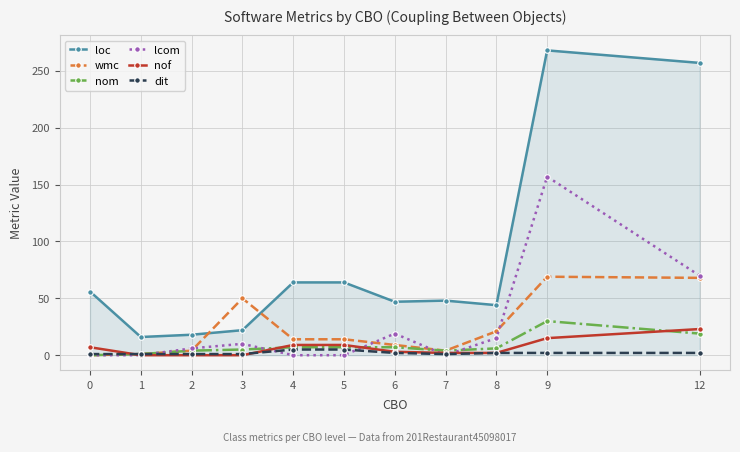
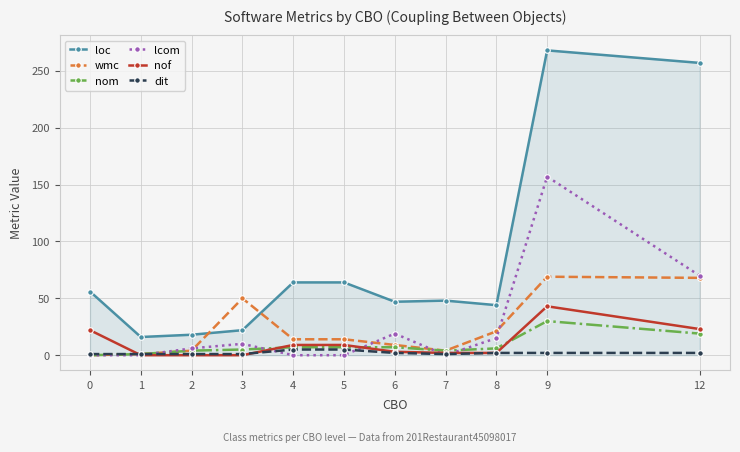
nof, 0: 7 -> 22
nof, 9: 15 -> 43
